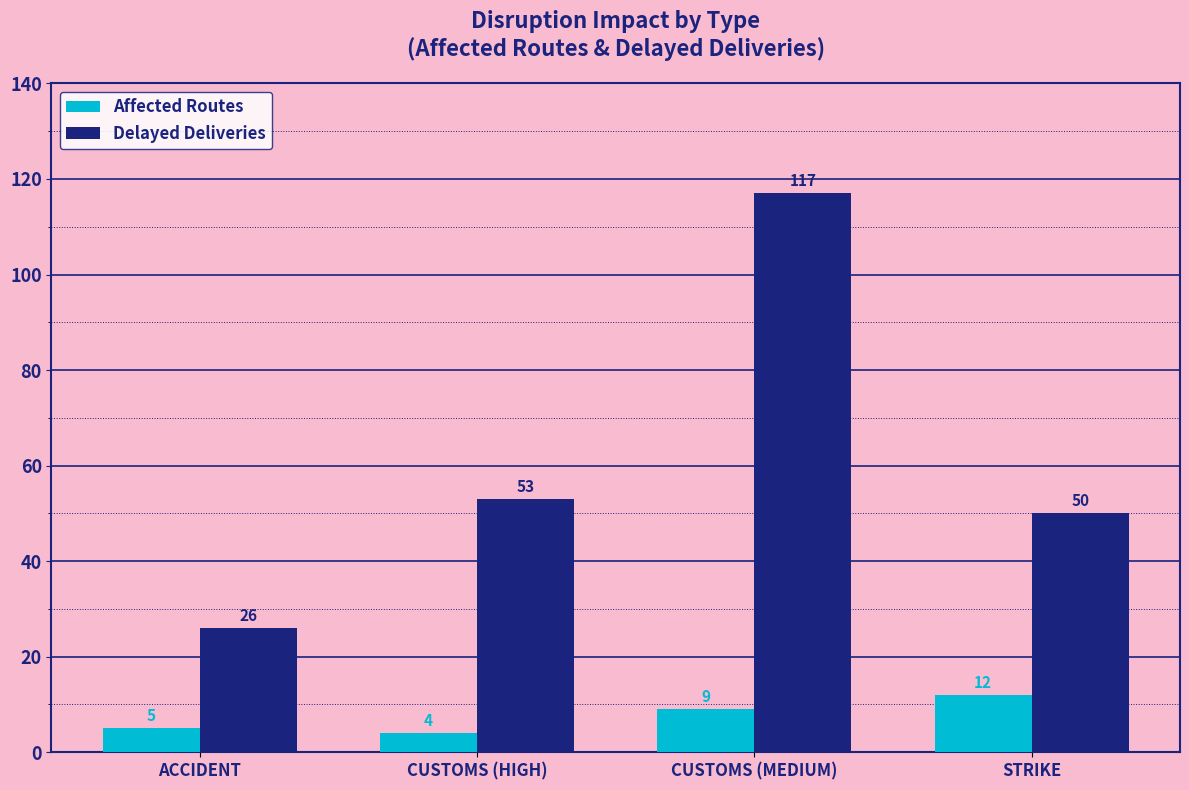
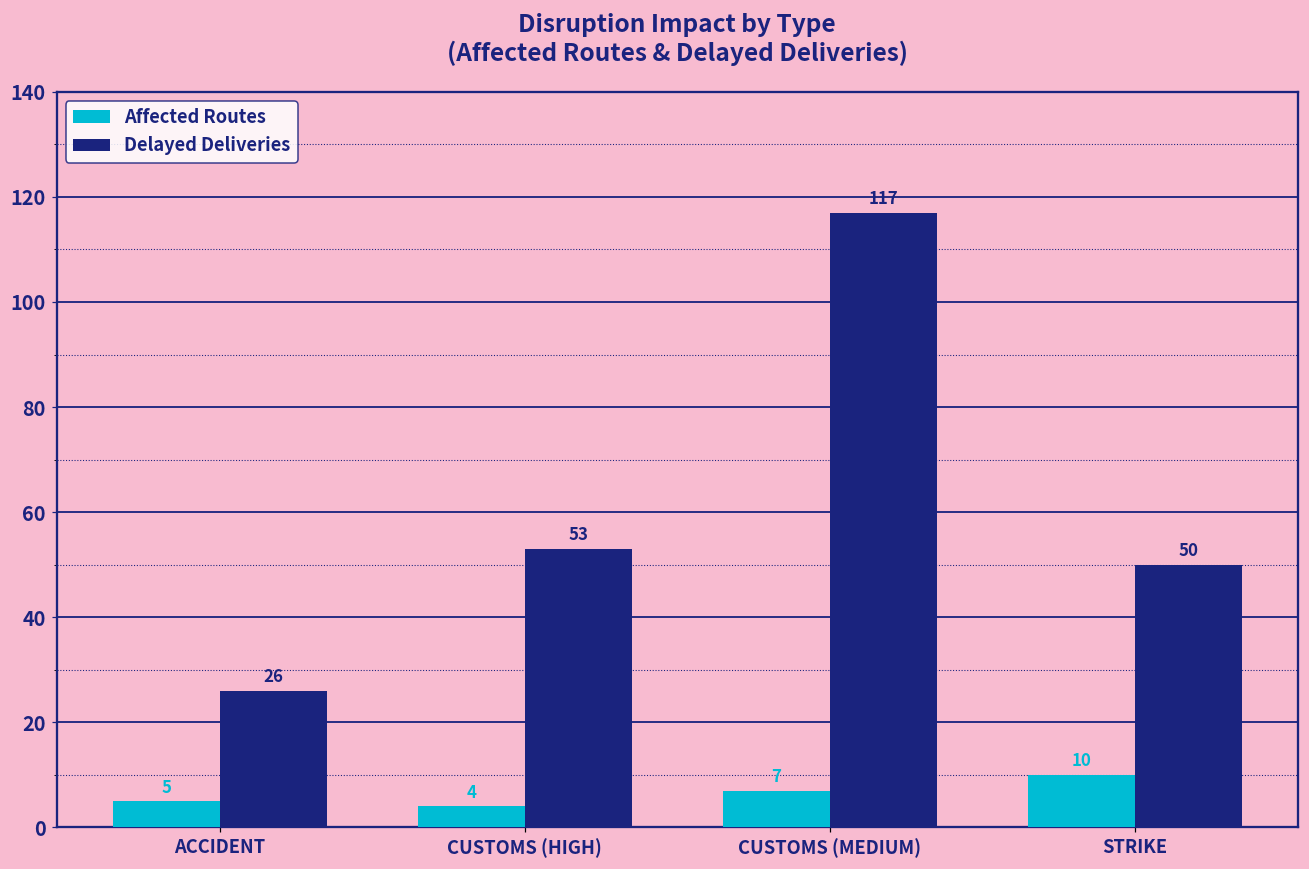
Affected Routes, CUSTOMS (MEDIUM): 9 -> 7
Affected Routes, STRIKE: 12 -> 10
